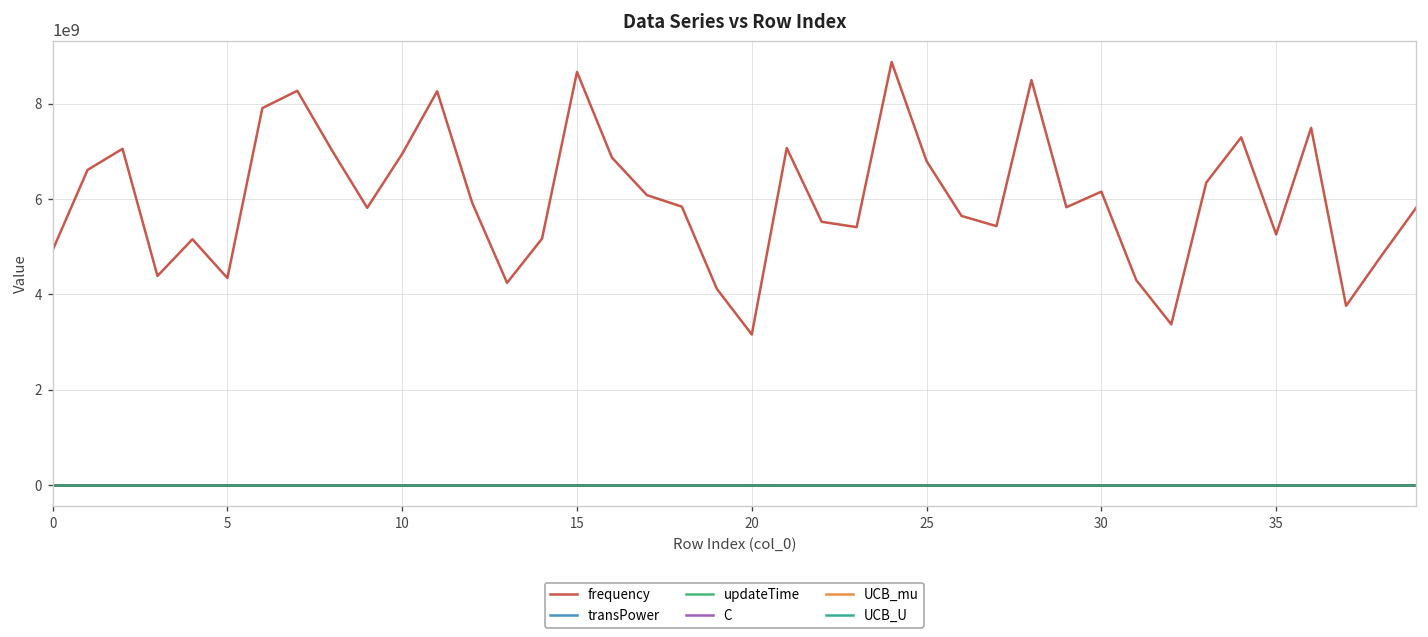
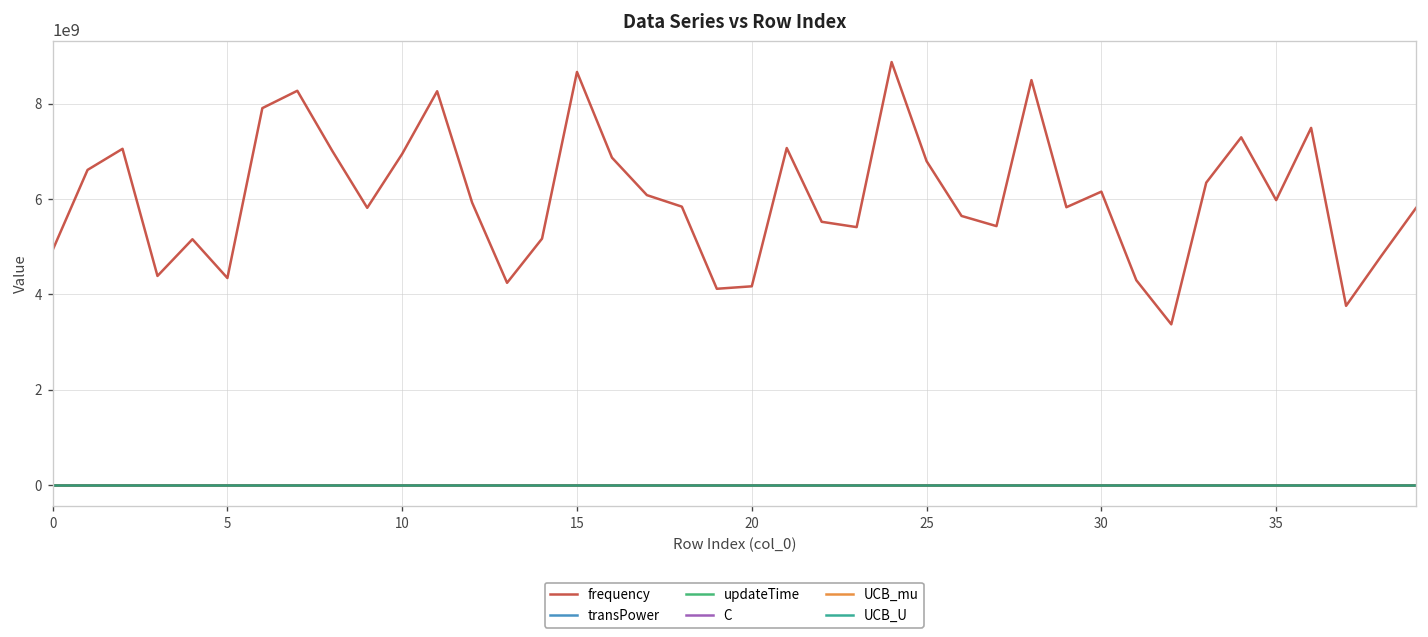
frequency, 20: 3200000000 -> 4200000000
frequency, 35: 5300000000 -> 6000000000
